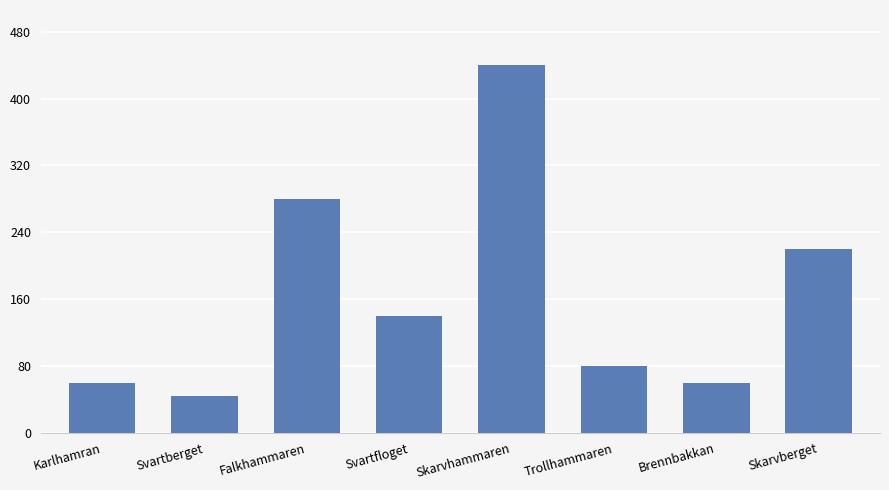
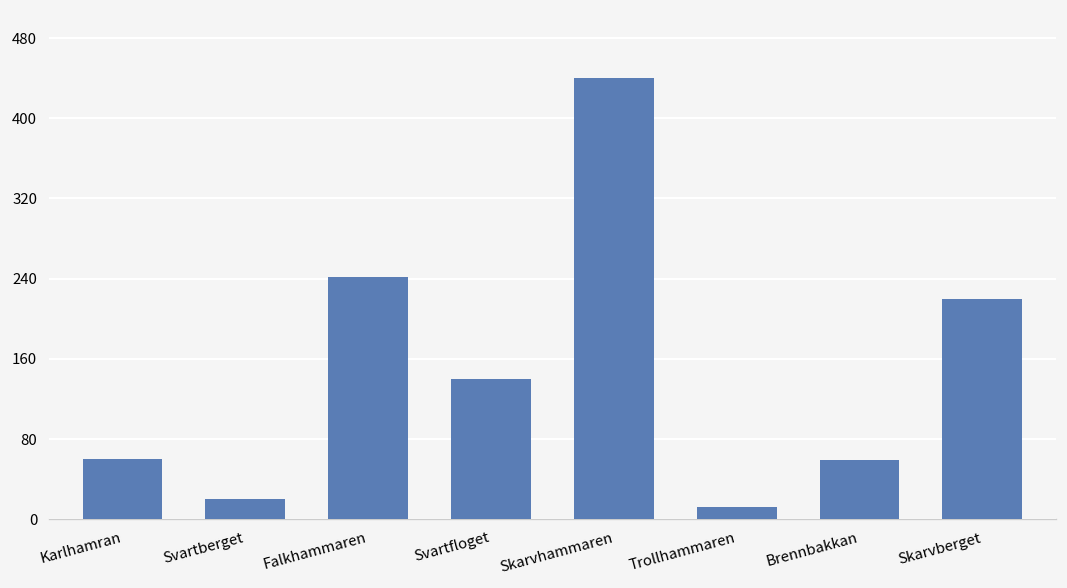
Svartberget: 40 -> 20
Falkhammaren: 280 -> 240
Trollhammaren: 80 -> 10
